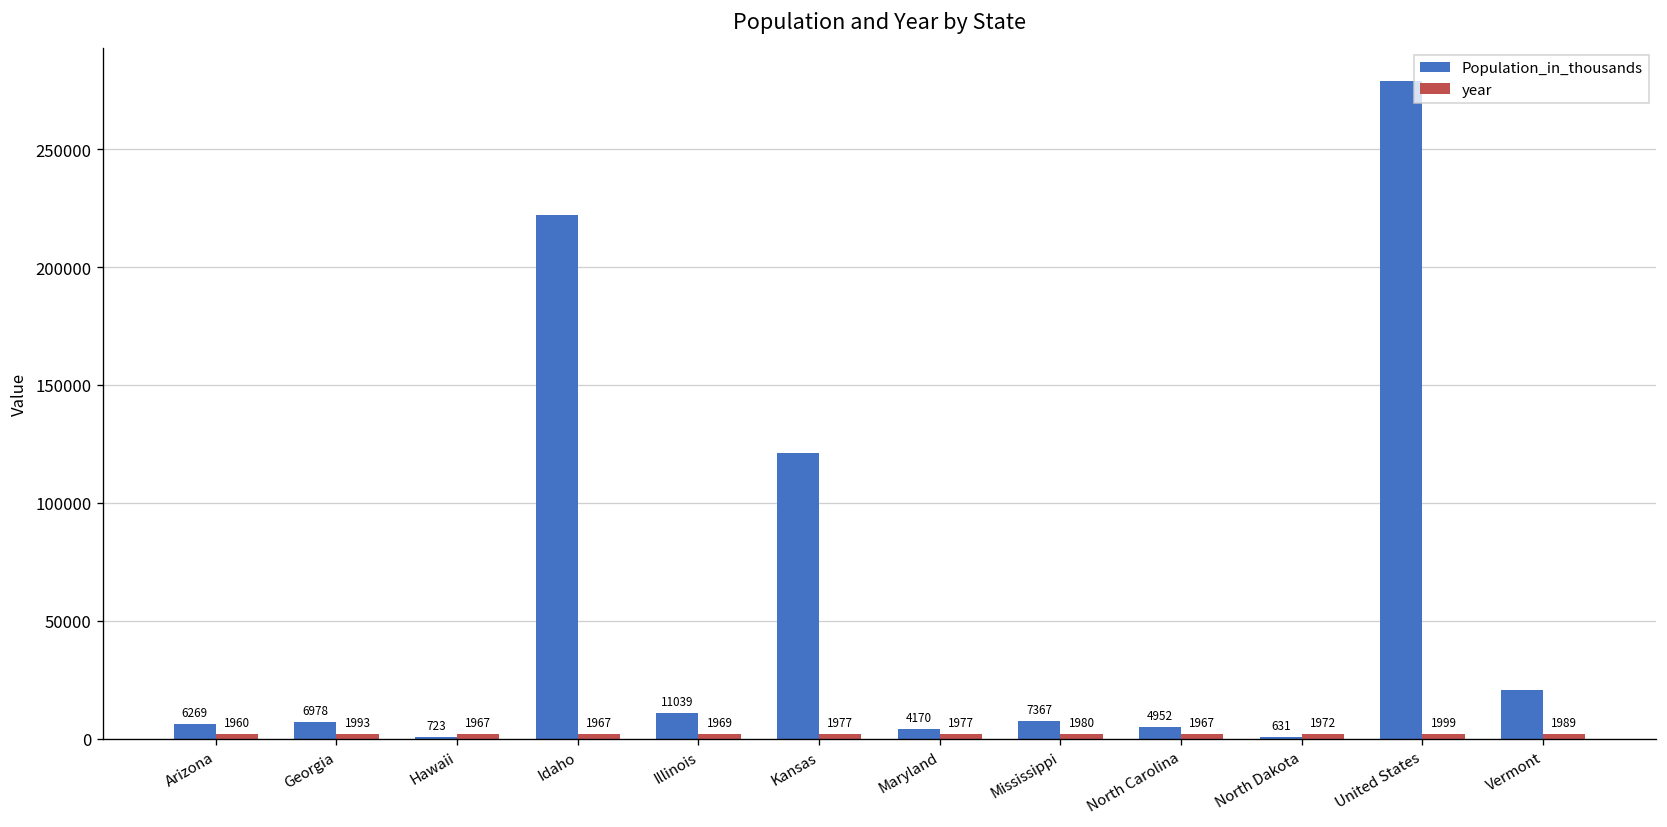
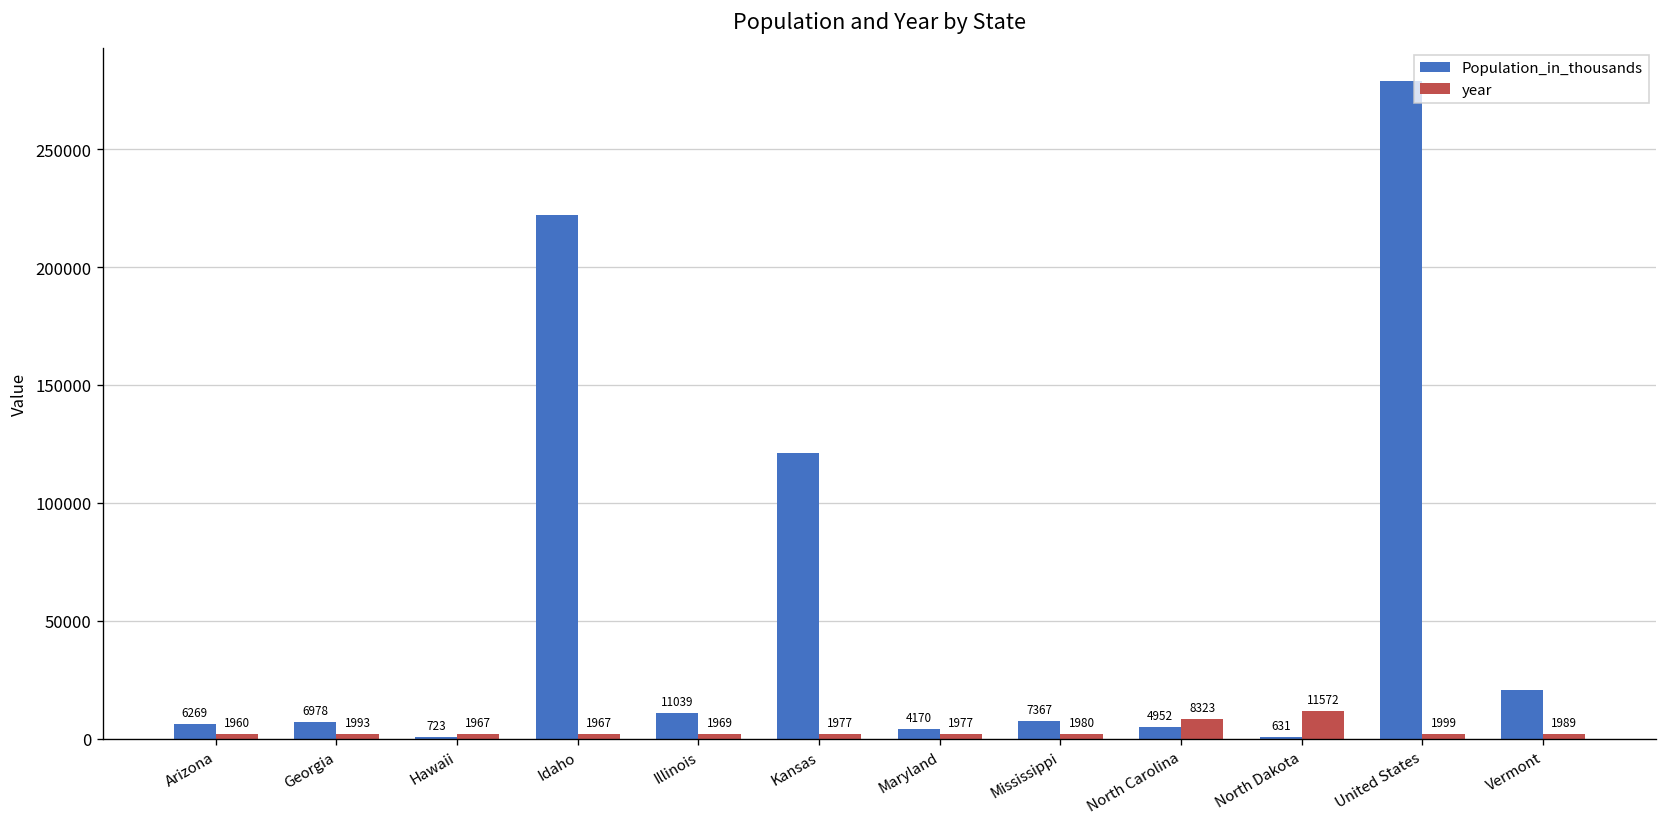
year, North Carolina: 1967 -> 8323
year, North Dakota: 1972 -> 11572
